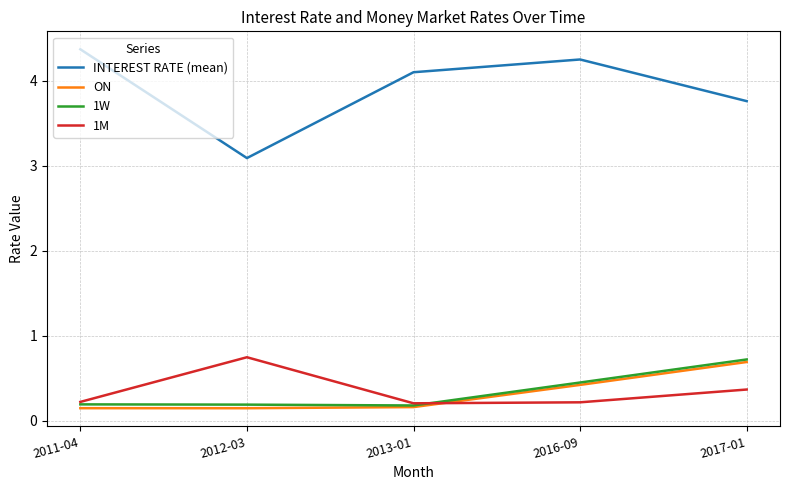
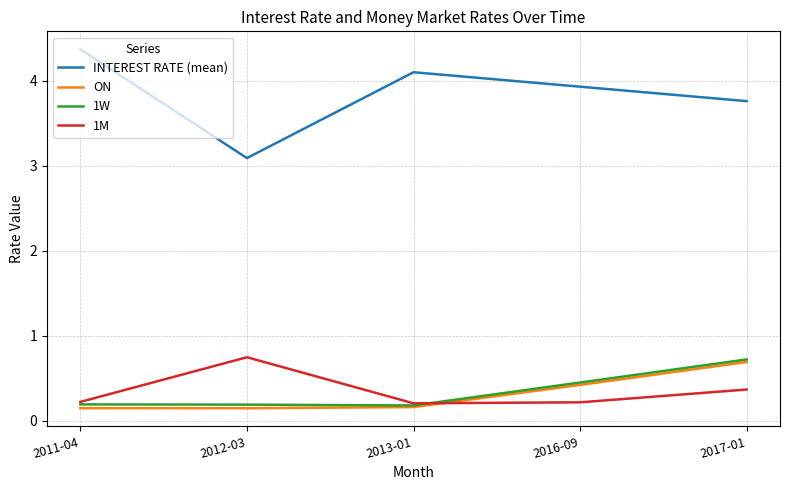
INTEREST RATE (mean), 2016-09: 4.3 -> 3.9
